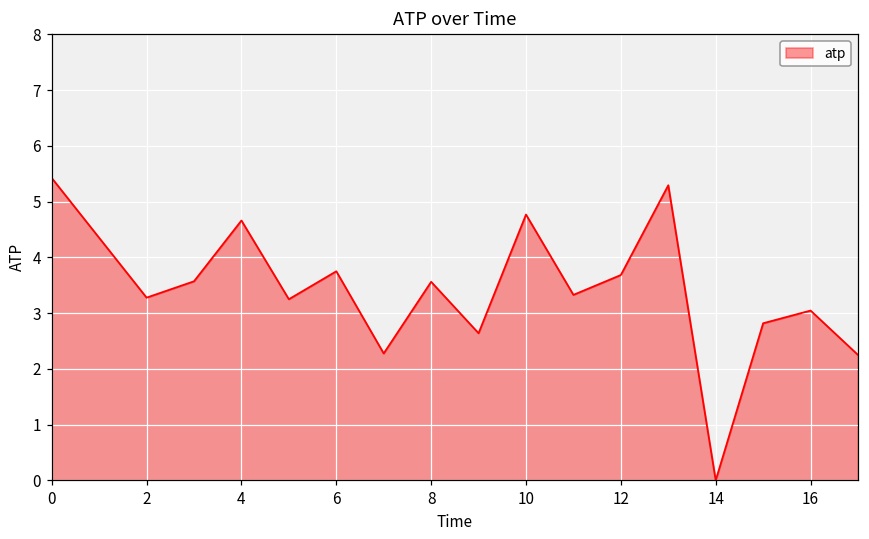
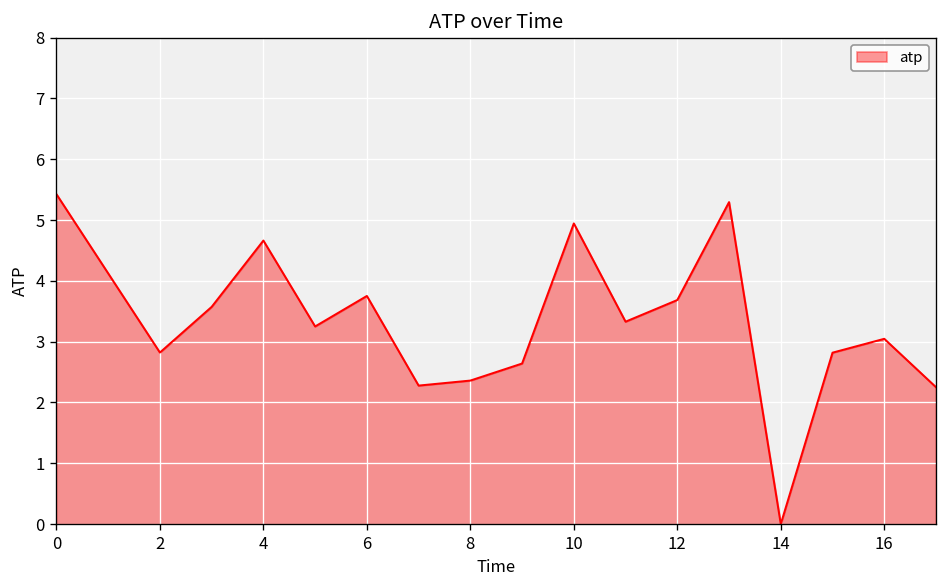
2: 3.3 -> 2.8
8: 3.6 -> 2.4
10: 4.8 -> 4.9
